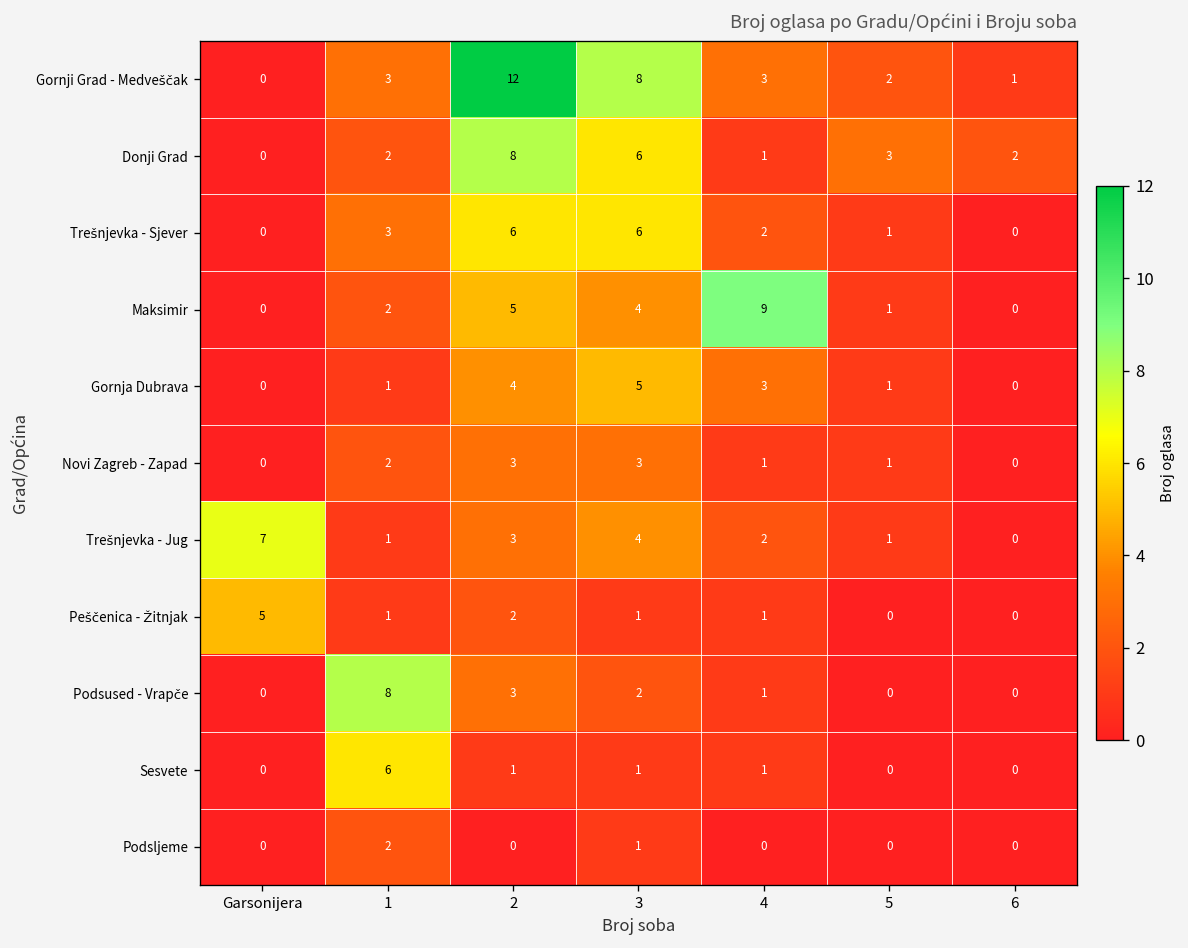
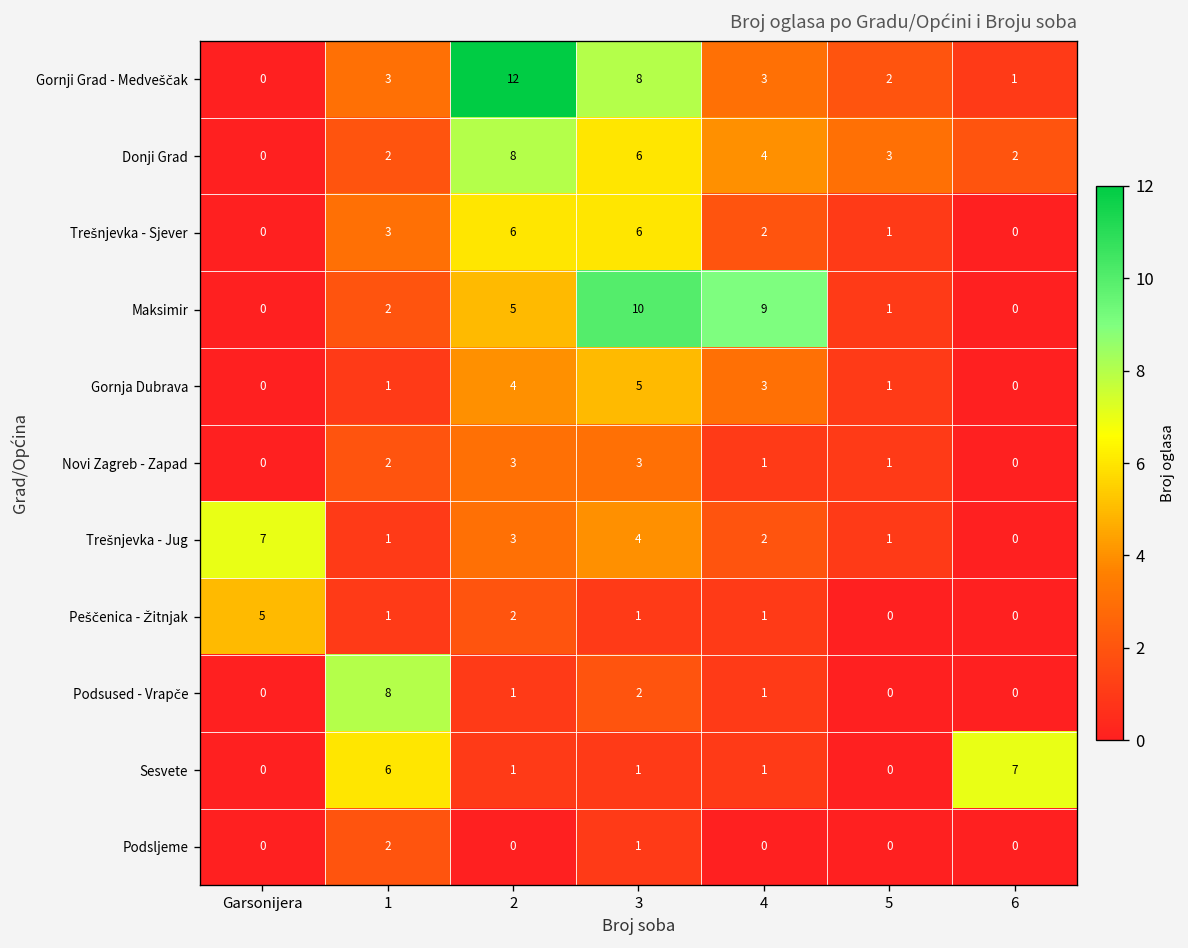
Donji Grad, 4: 1 -> 4
Maksimir, 3: 4 -> 10
Podsused - Vrapče, 2: 3 -> 1
Sesvete, 6: 0 -> 7
